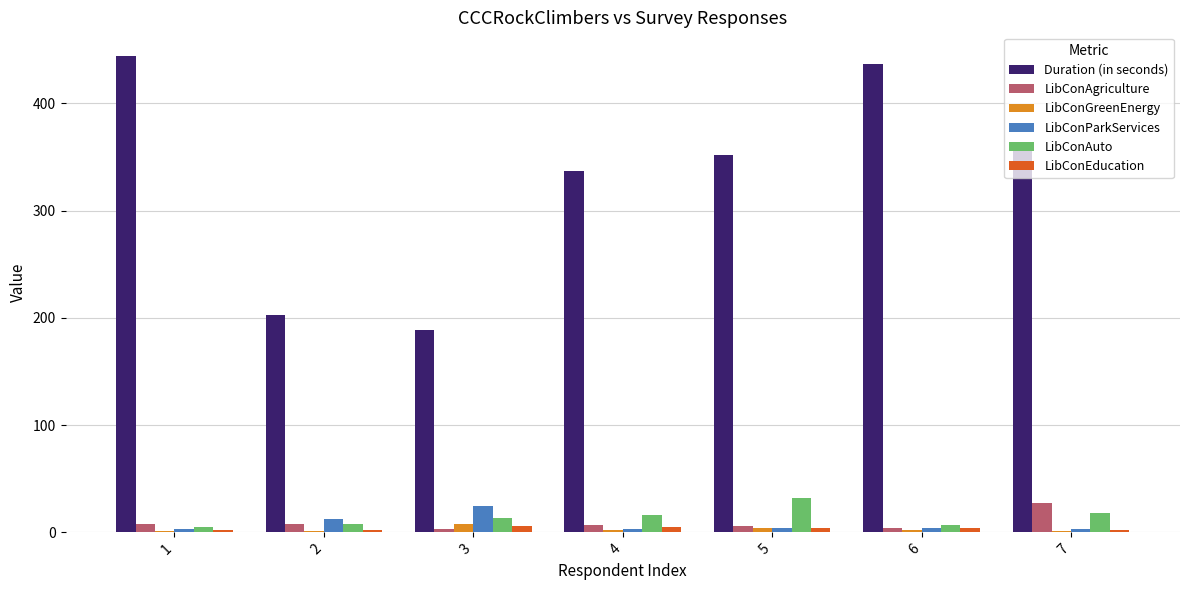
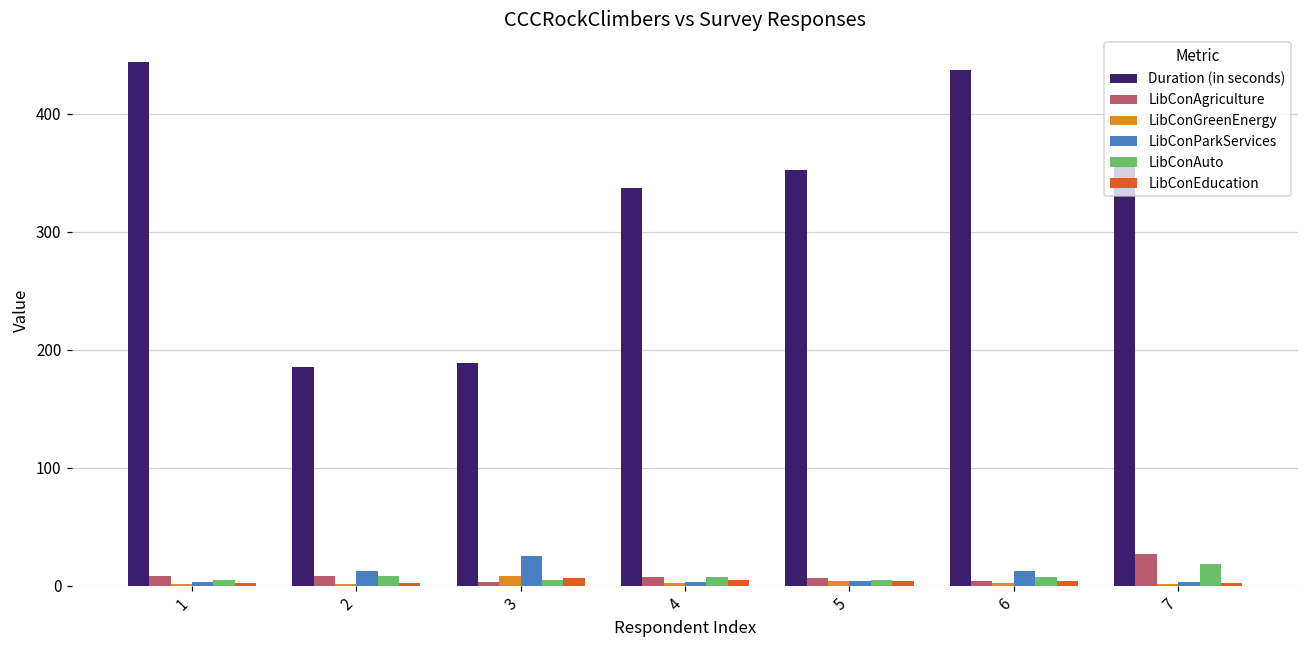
Duration (in seconds), 2: 203 -> 185
LibConAuto, 3: 13 -> 5
LibConAuto, 4: 16 -> 7
LibConAuto, 5: 32 -> 5
LibConParkServices, 6: 4 -> 12
